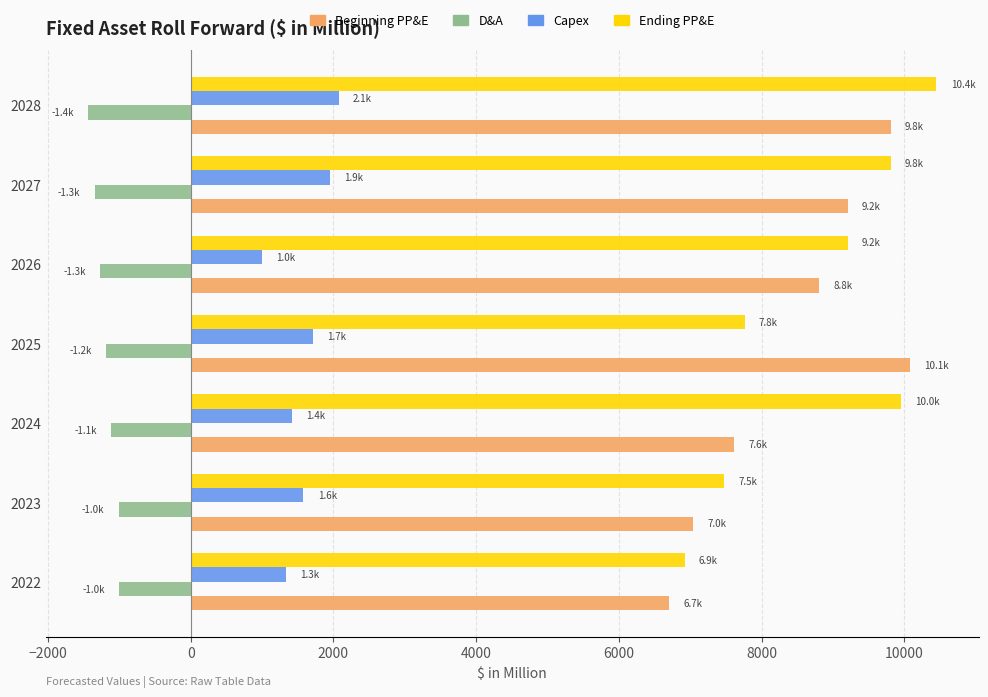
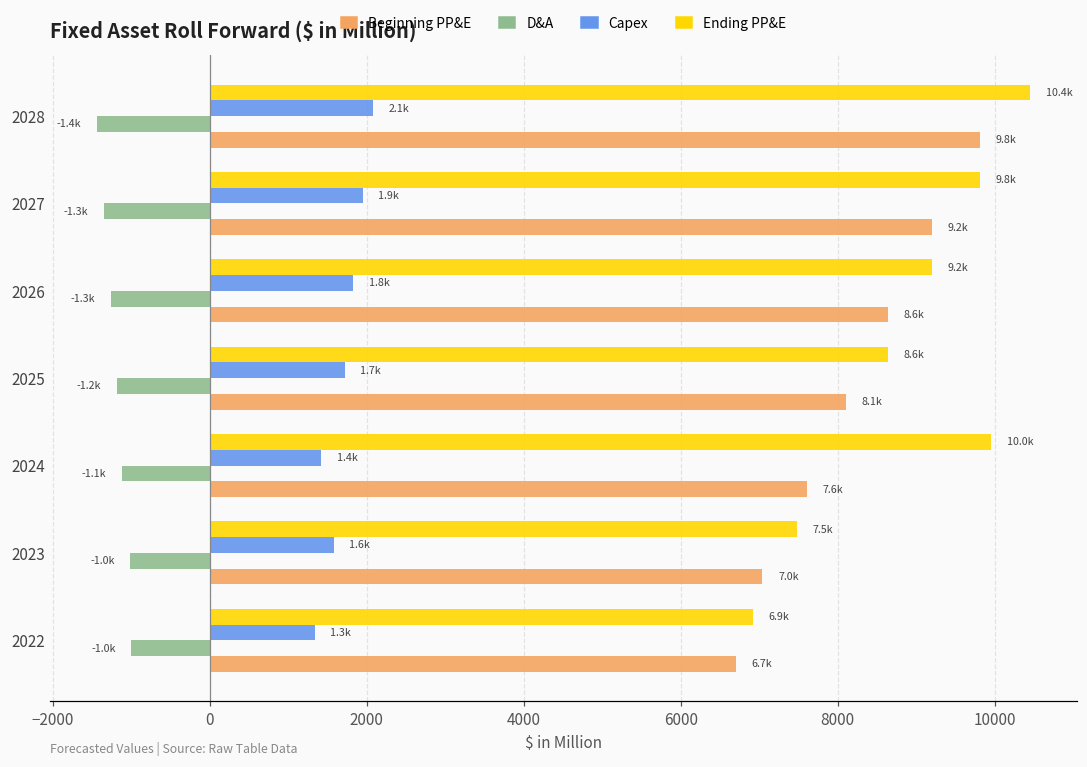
Capex, 2026: 1.0k -> 1.8k
Beginning PP&E, 2026: 8.8k -> 8.6k
Ending PP&E, 2025: 7.8k -> 8.6k
Beginning PP&E, 2025: 10.1k -> 8.1k
